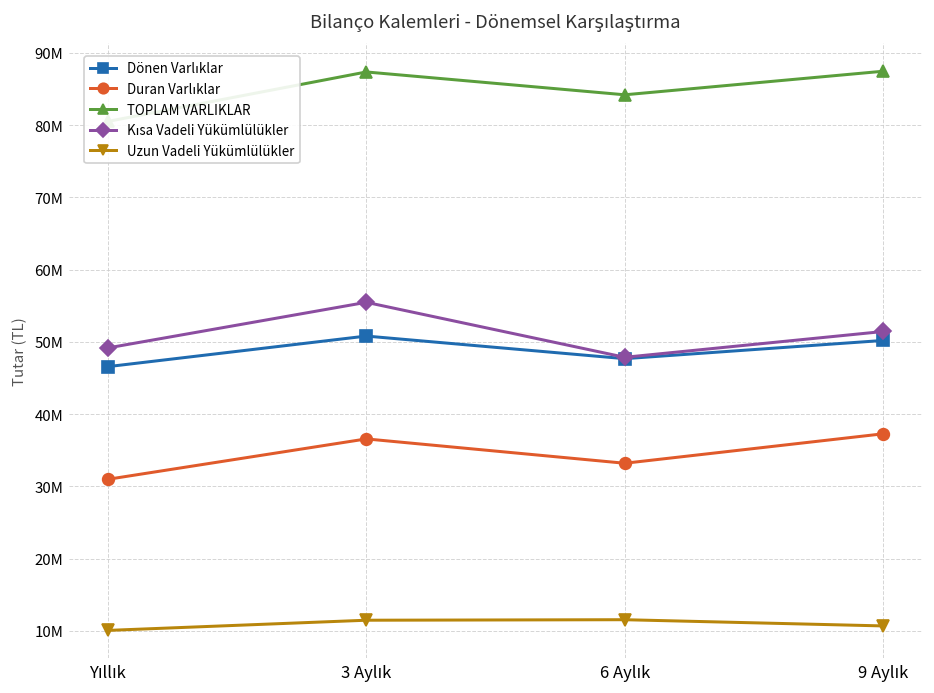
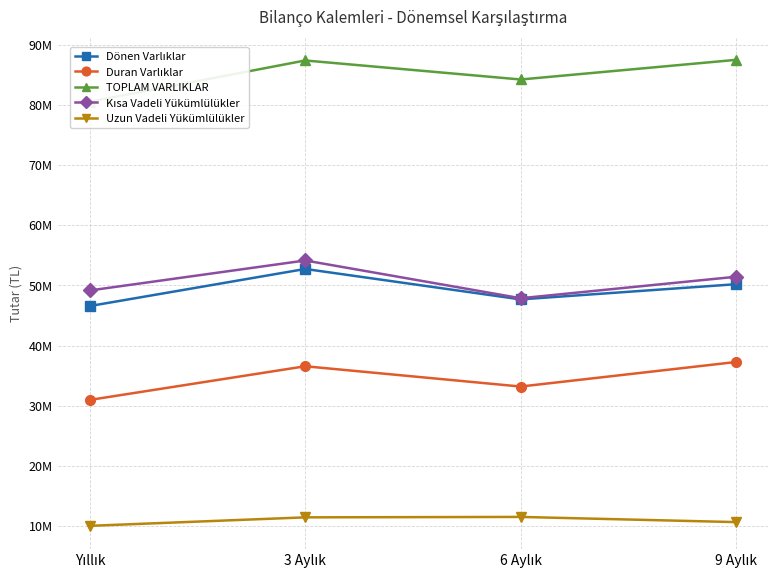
Dönen Varlıklar, 3 Aylık: 51000000 -> 53000000
Kısa Vadeli Yükümlülükler, 3 Aylık: 55000000 -> 54000000
